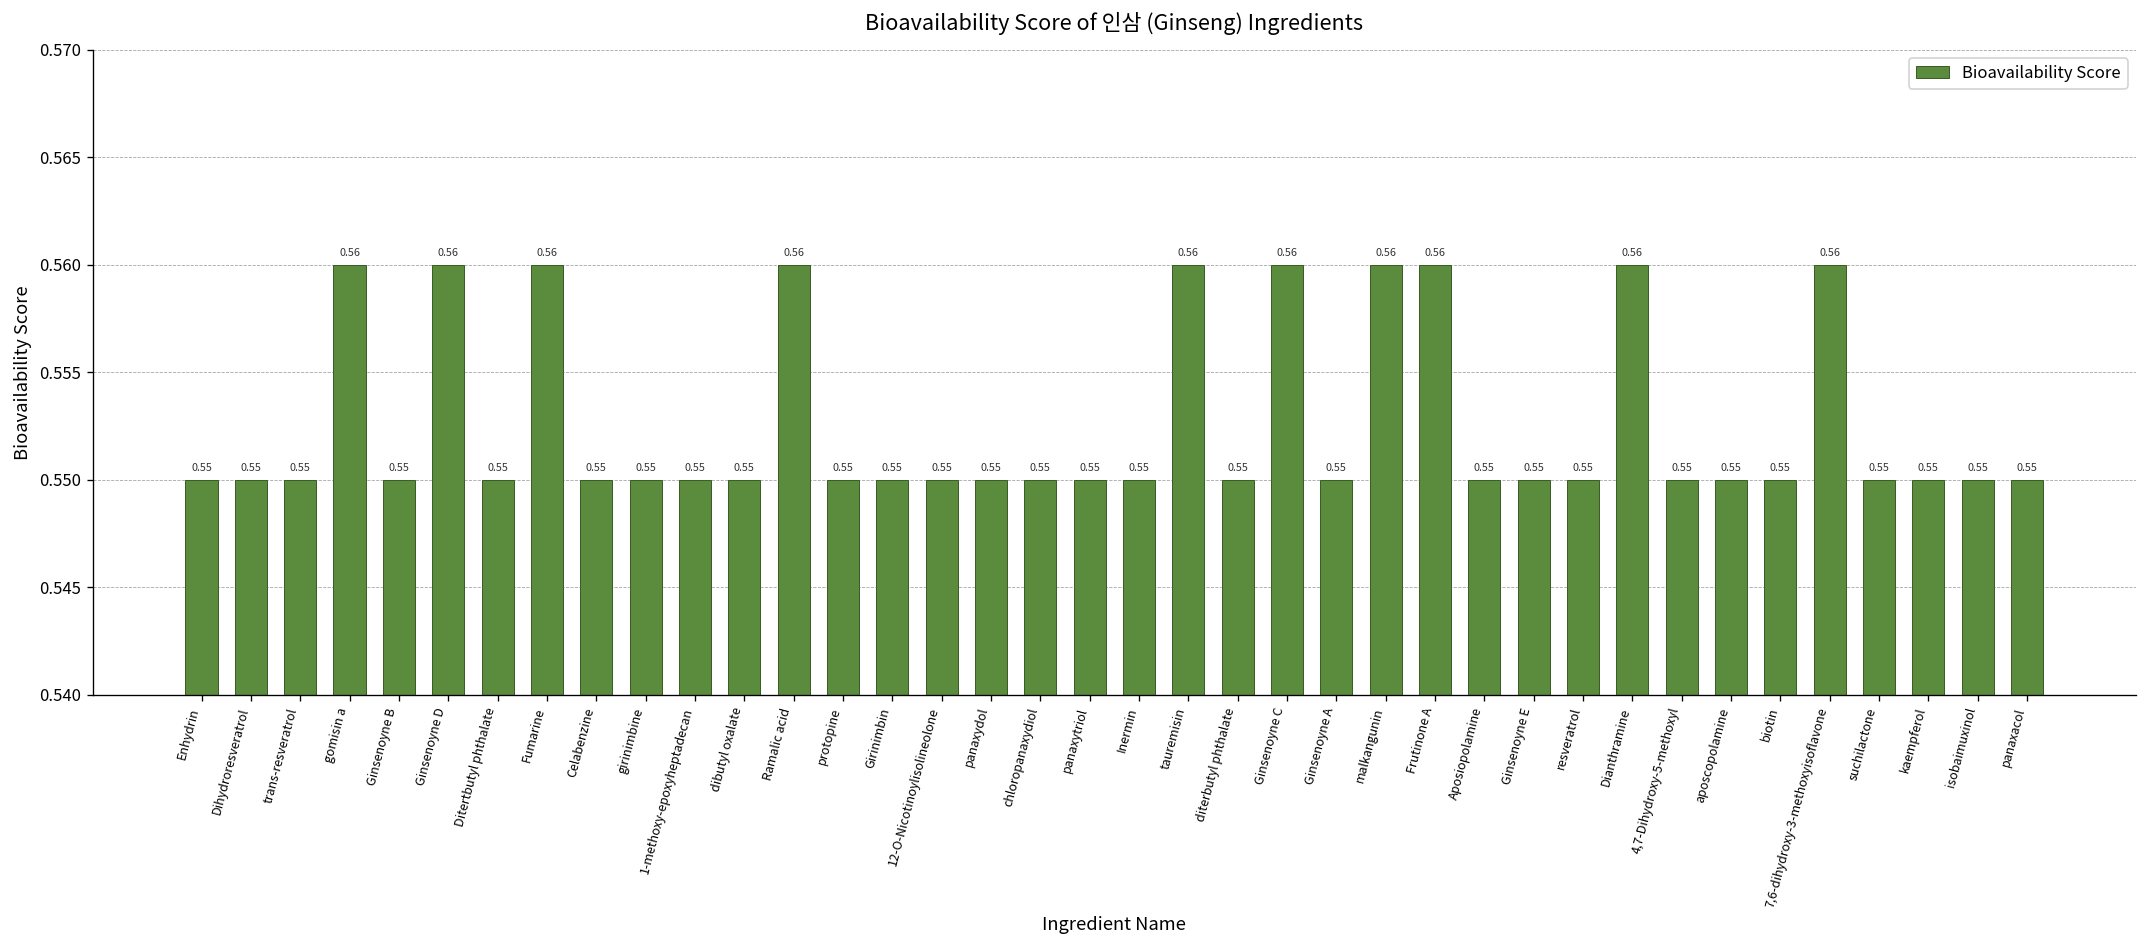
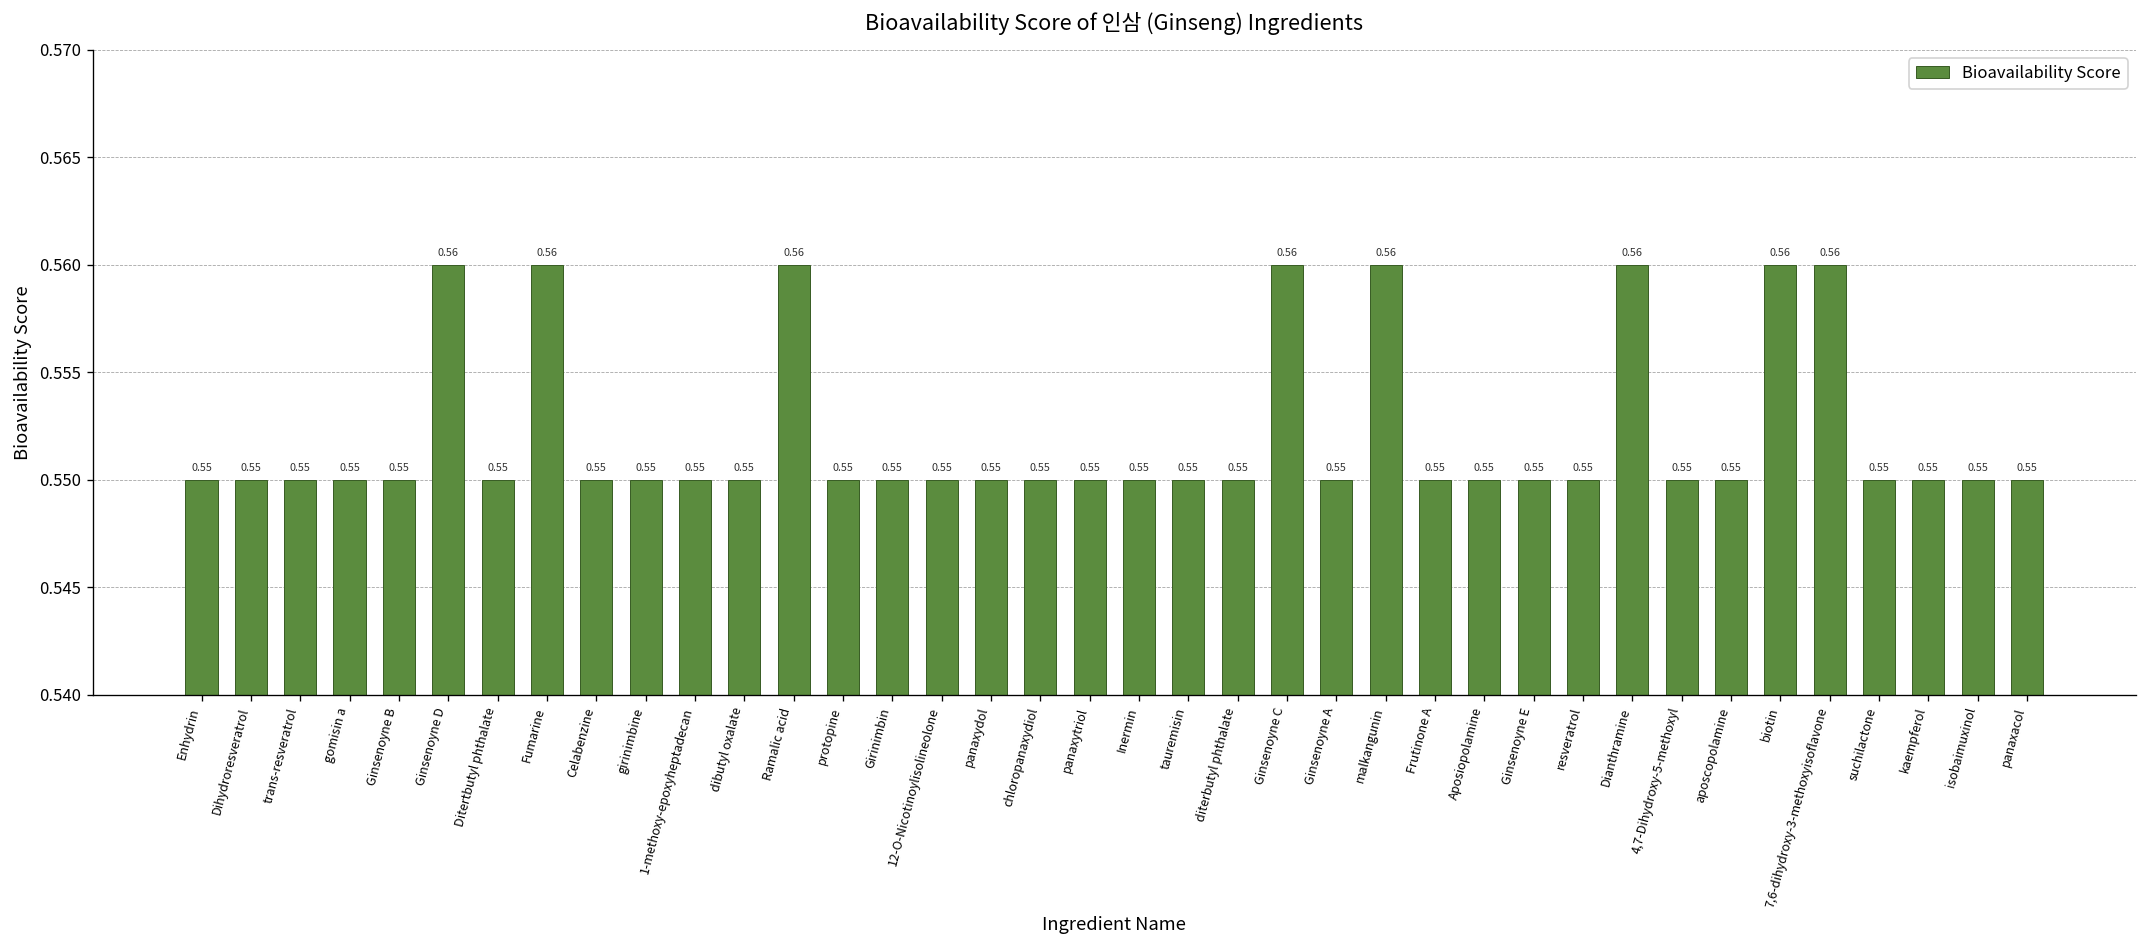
gomisin a: 0.56 -> 0.55
tauremisin: 0.56 -> 0.55
Frutinone A: 0.56 -> 0.55
biotin: 0.55 -> 0.56
